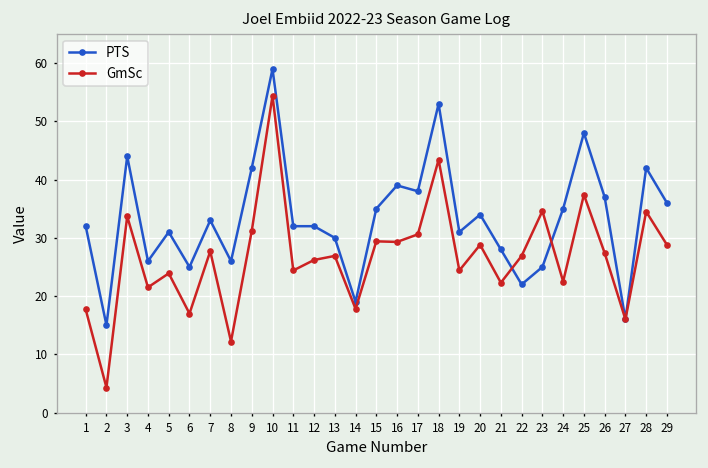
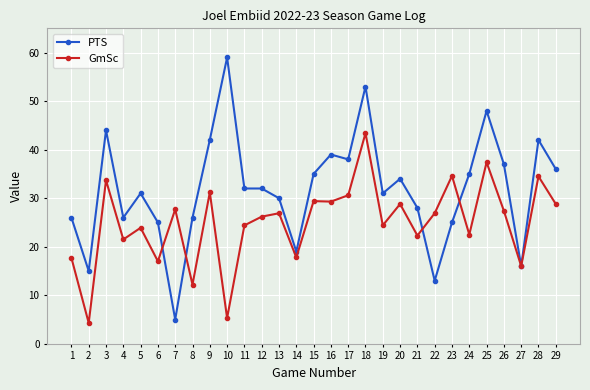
PTS, 1: 32 -> 26
PTS, 7: 33 -> 5
GmSc, 10: 54 -> 5
PTS, 22: 22 -> 13
